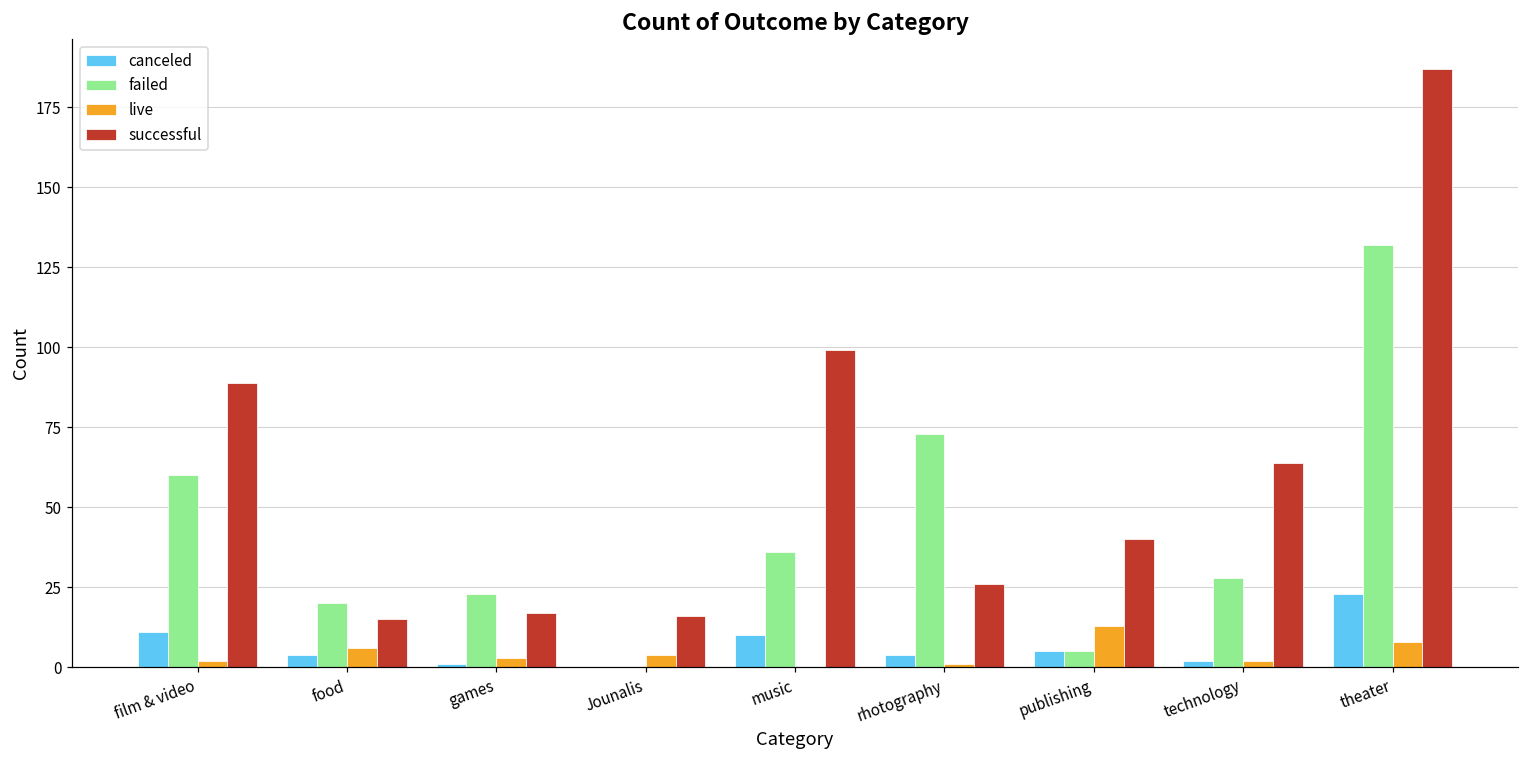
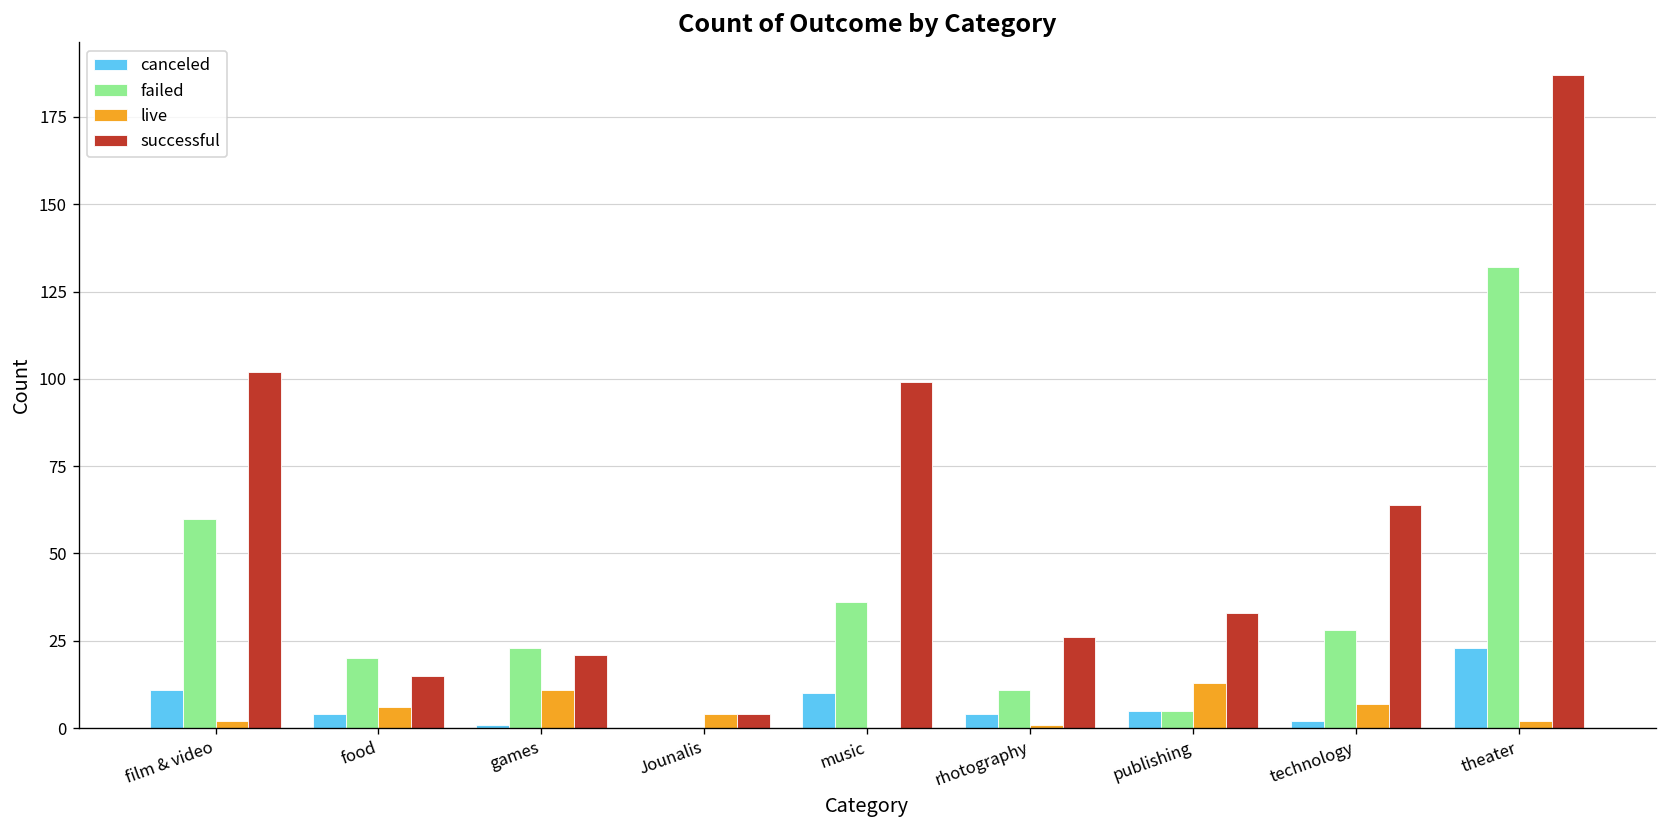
successful, film & video: 89 -> 102
live, games: 3 -> 11
successful, games: 17 -> 21
successful, Jounalis: 16 -> 4
failed, rhotography: 73 -> 11
successful, publishing: 40 -> 33
live, technology: 2 -> 7
live, theater: 8 -> 2
